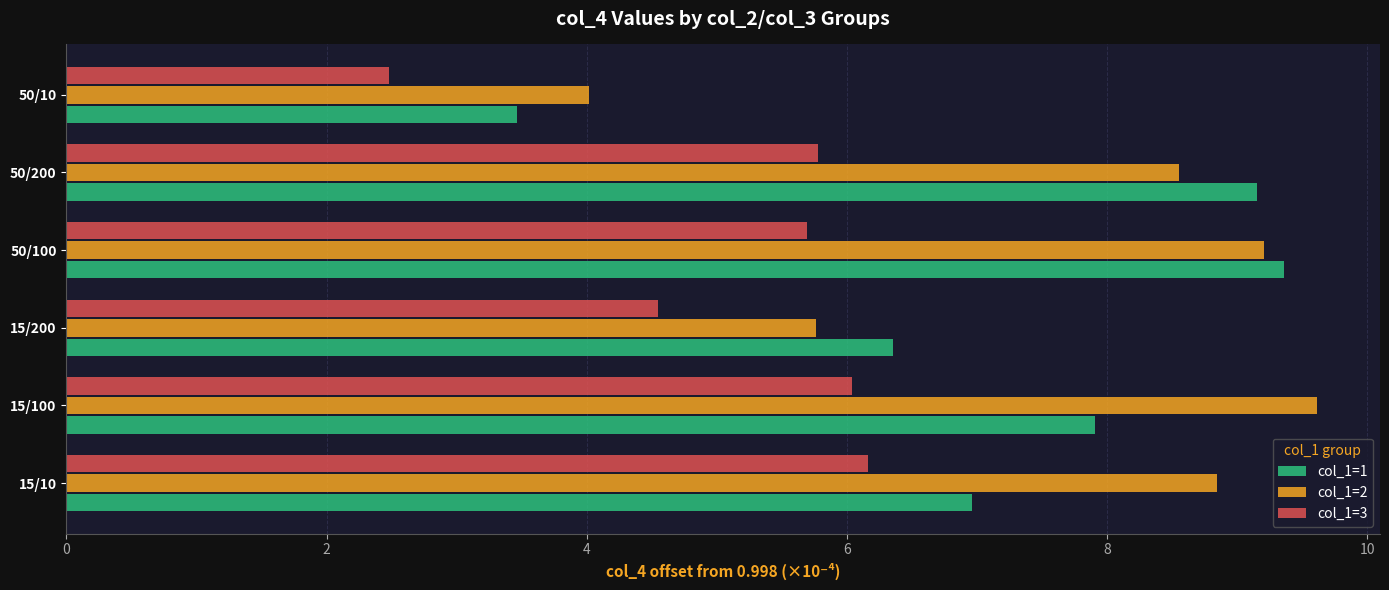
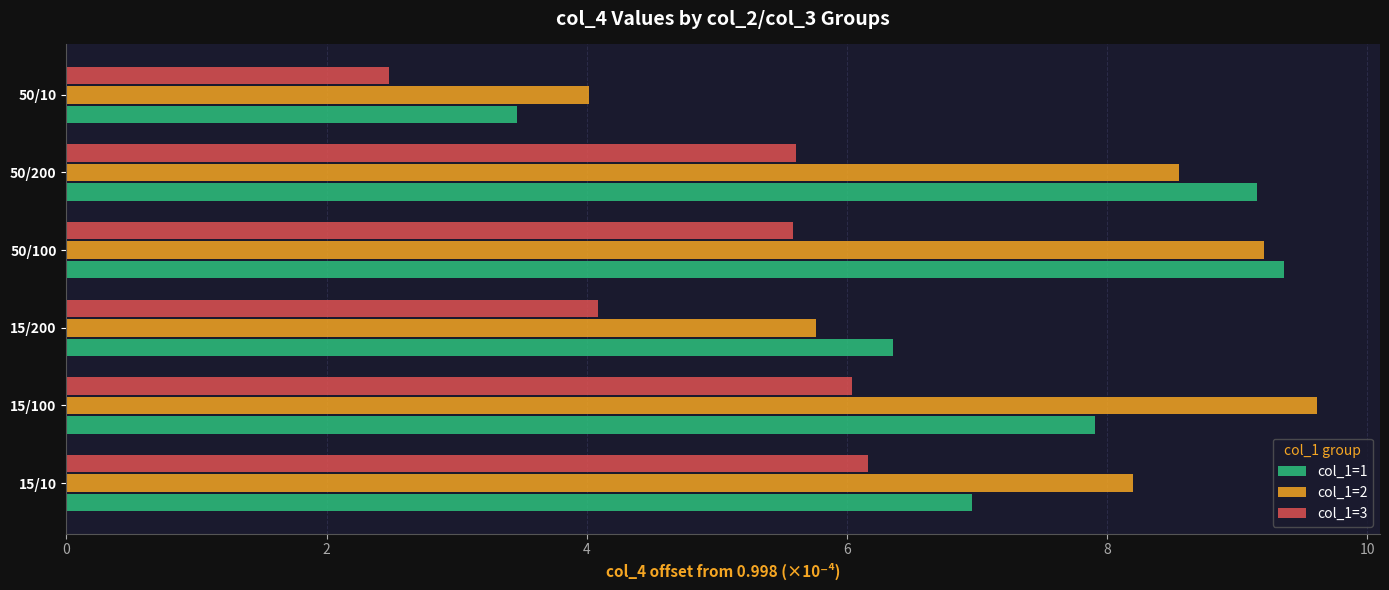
col_1=3, 50/200: 5.78 -> 5.61
col_1=3, 50/100: 5.69 -> 5.58
col_1=3, 15/200: 4.55 -> 4.08
col_1=2, 15/10: 8.84 -> 8.19
